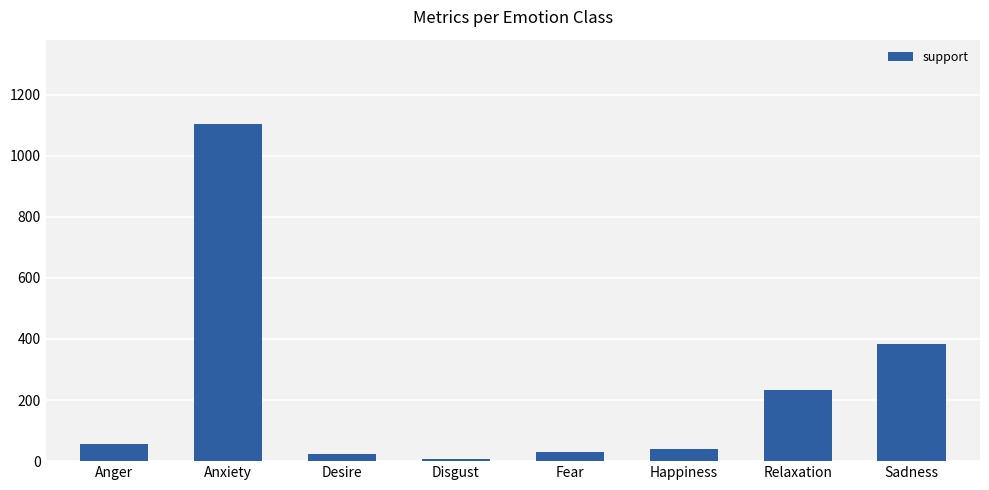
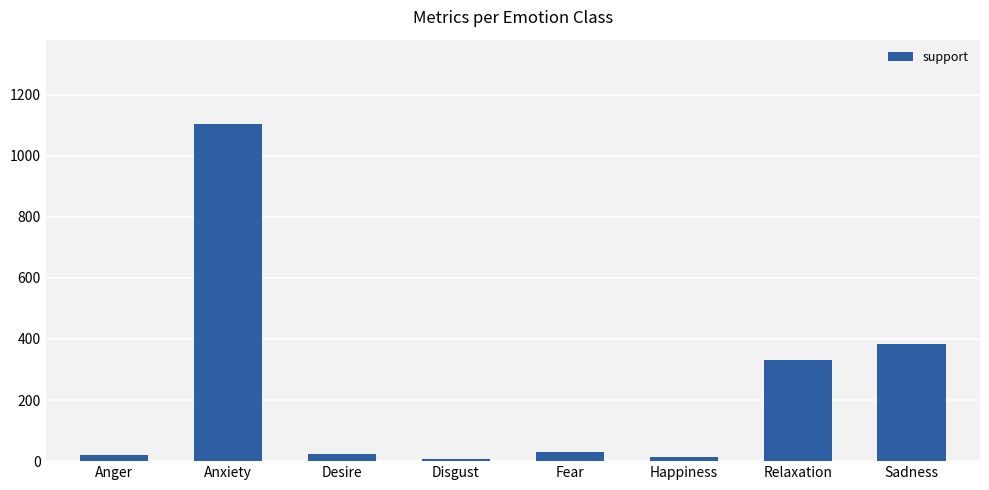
Anger: 60 -> 20
Happiness: 40 -> 10
Relaxation: 230 -> 330
